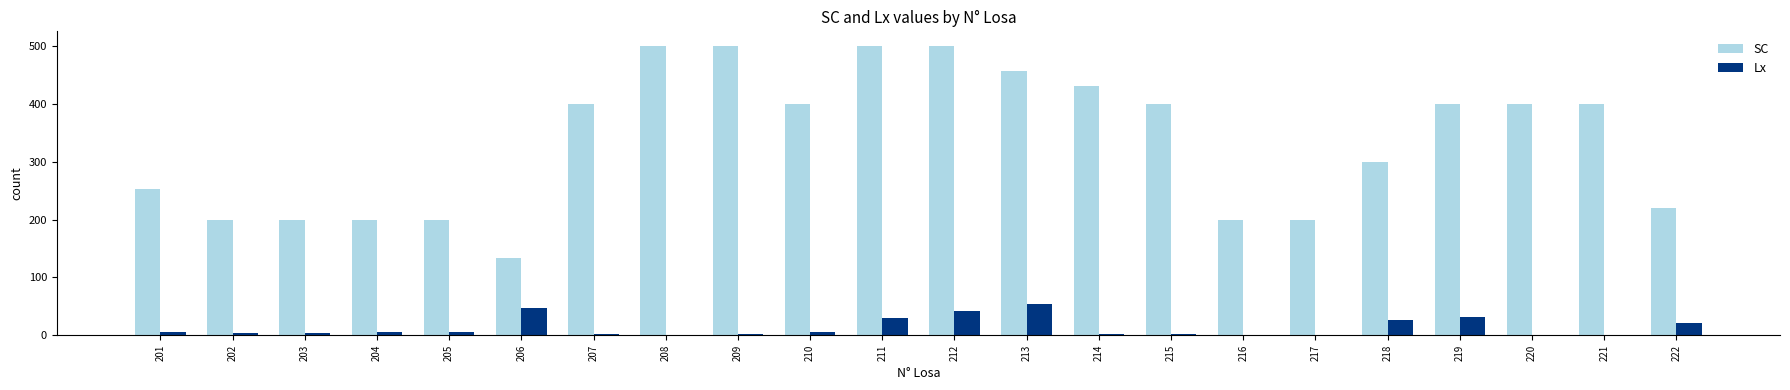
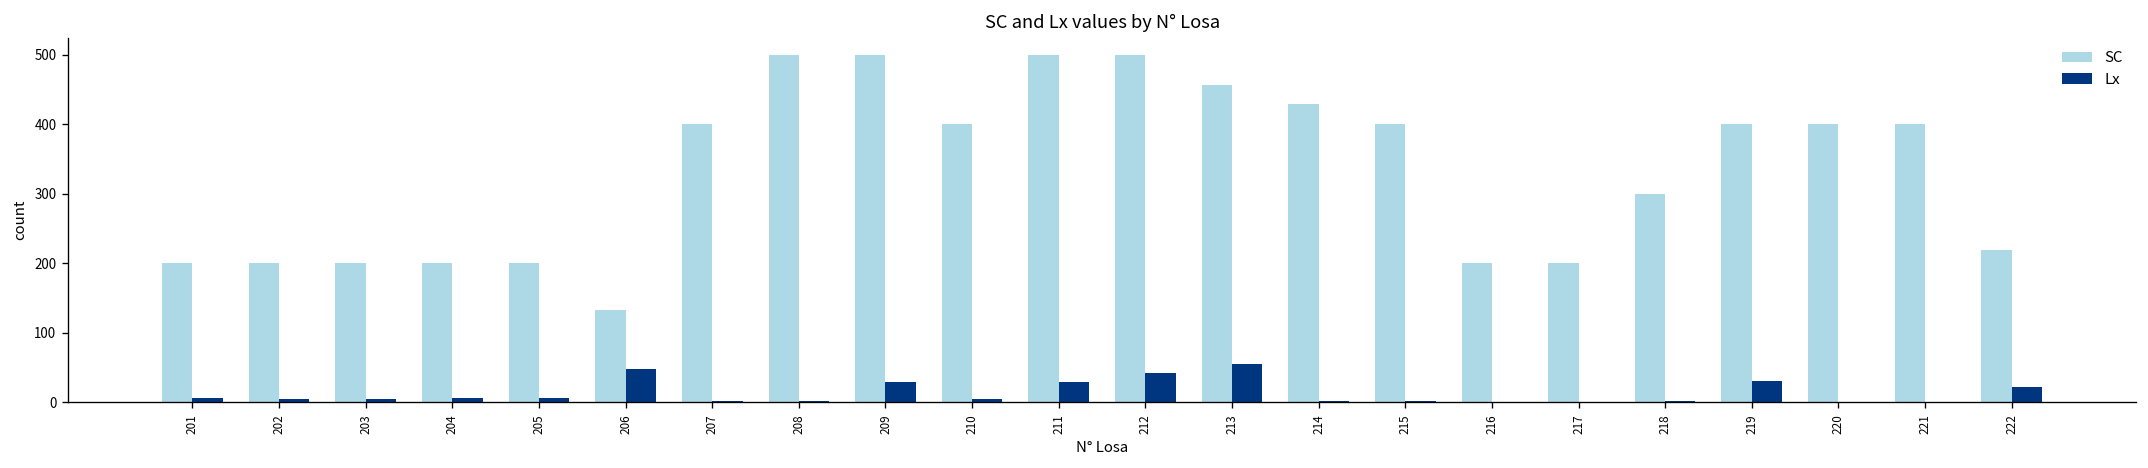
SC, 201: 250 -> 200
Lx, 209: 0 -> 30
Lx, 218: 30 -> 0
